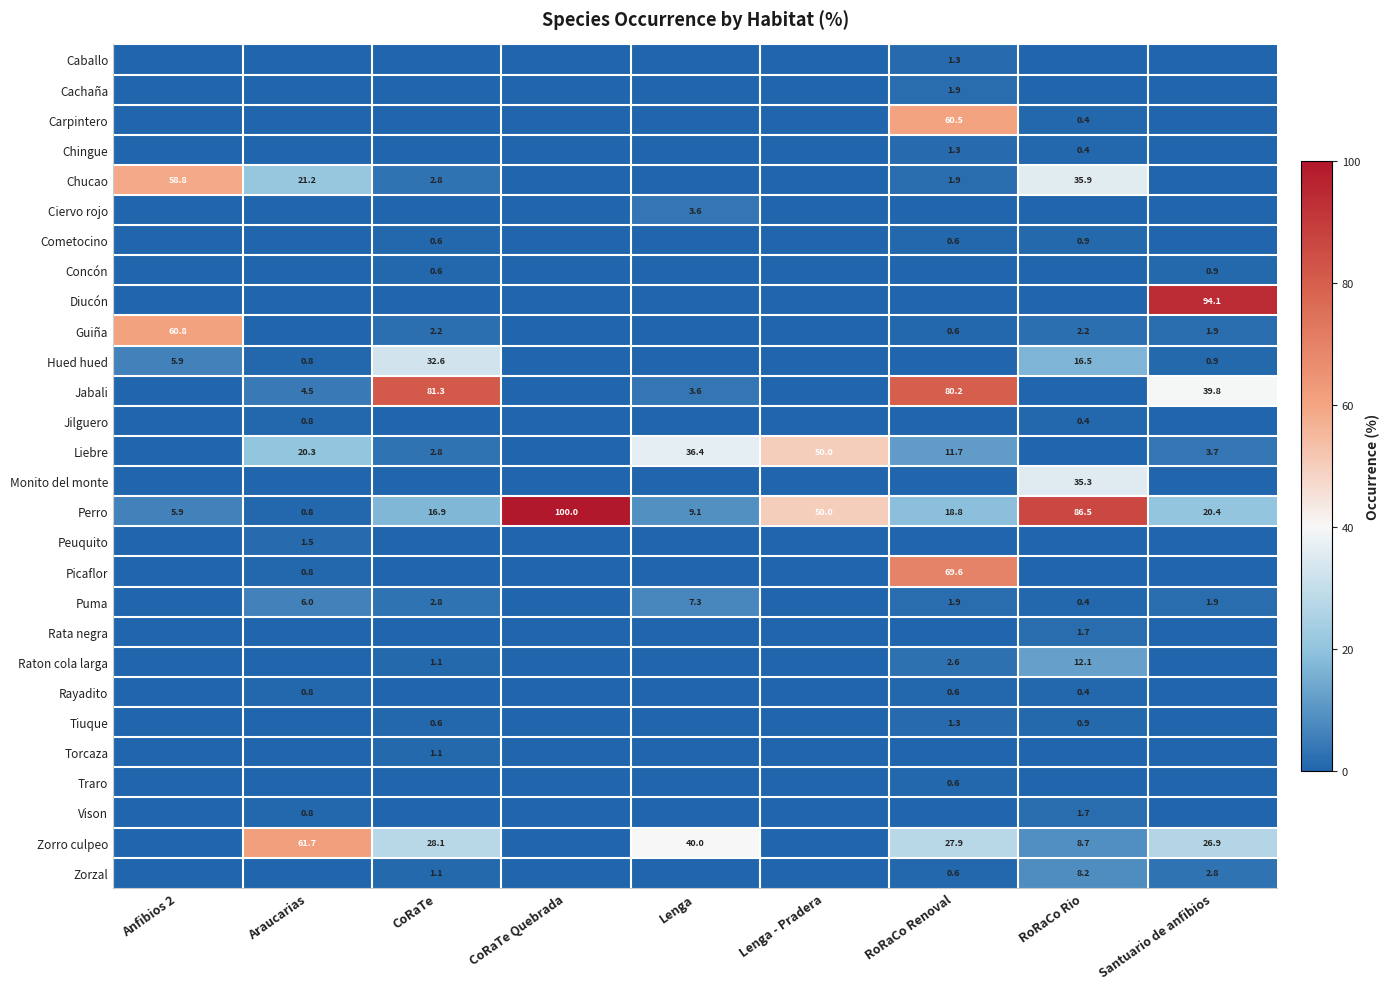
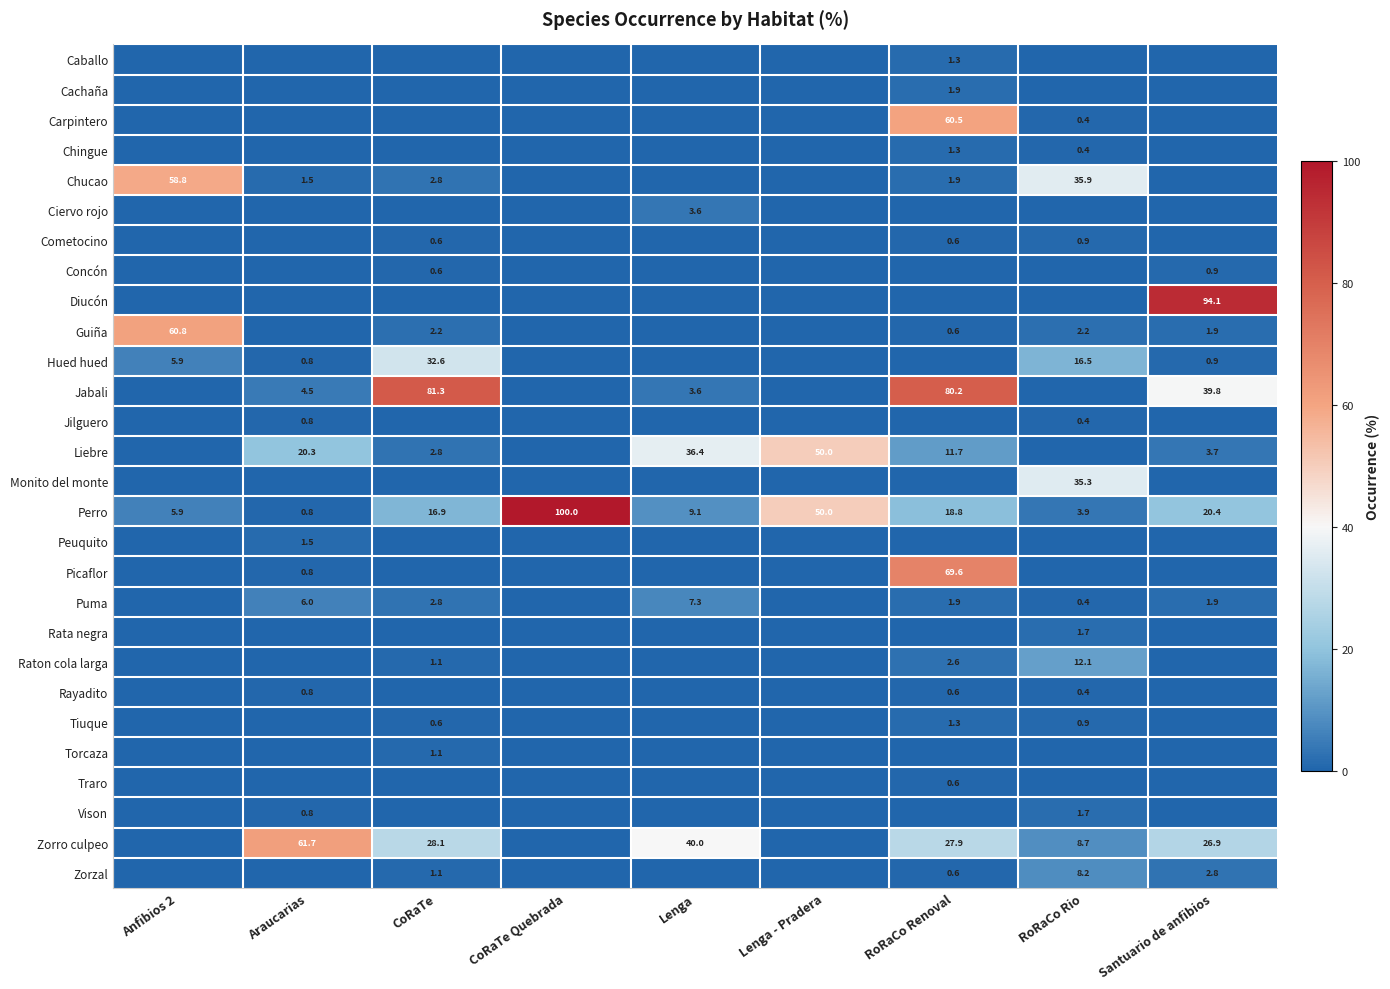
Chucao, Araucarias: 21.2 -> 1.5
Perro, RoRaCo Rio: 86.5 -> 3.9
